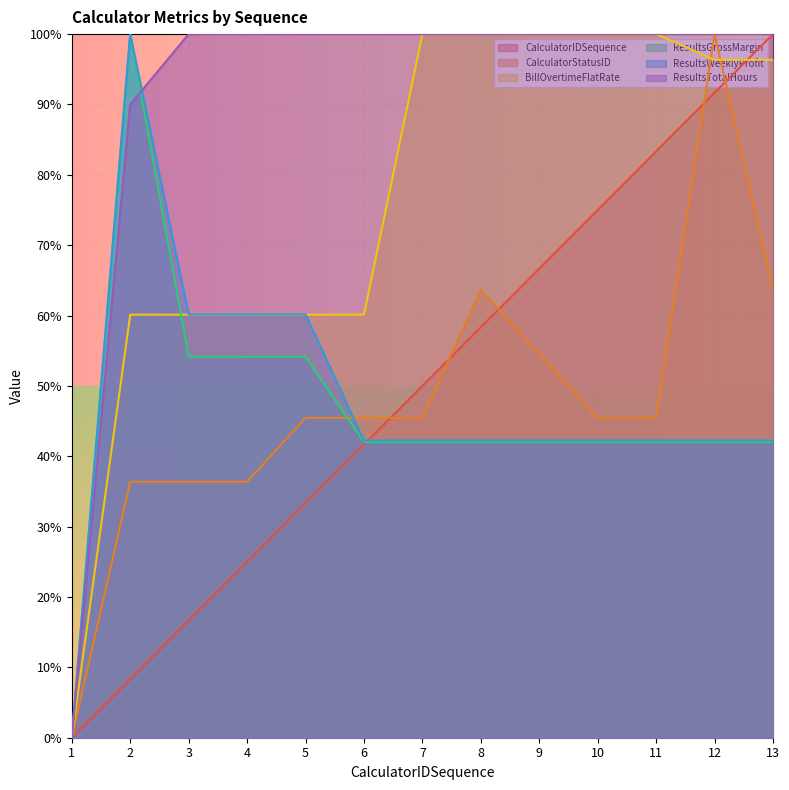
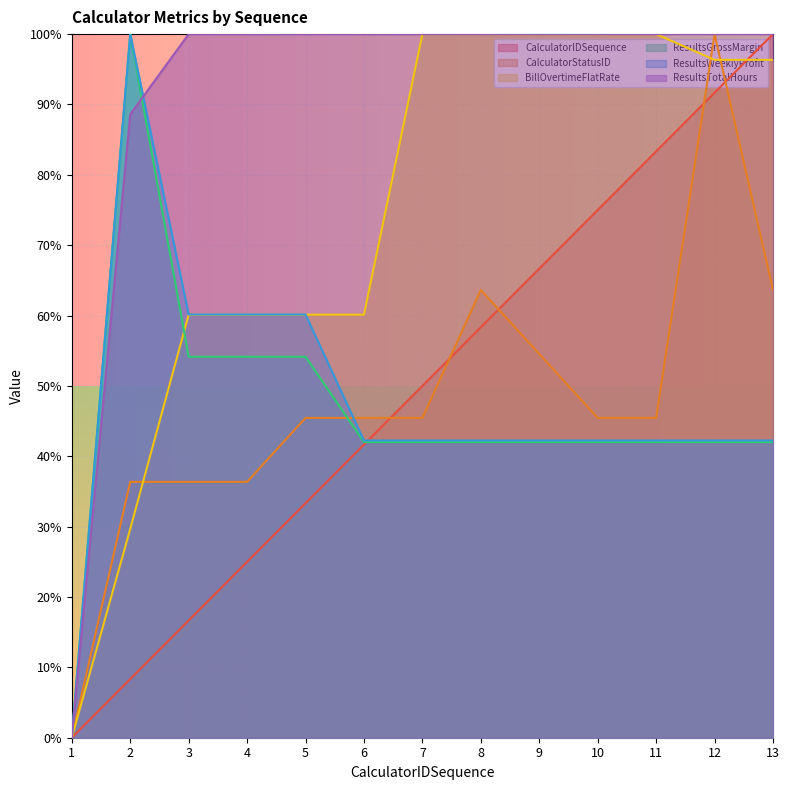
BillOvertimeFlatRate, 2: 60% -> 30%
ResultsTotalHours, 2: 90% -> 89%
